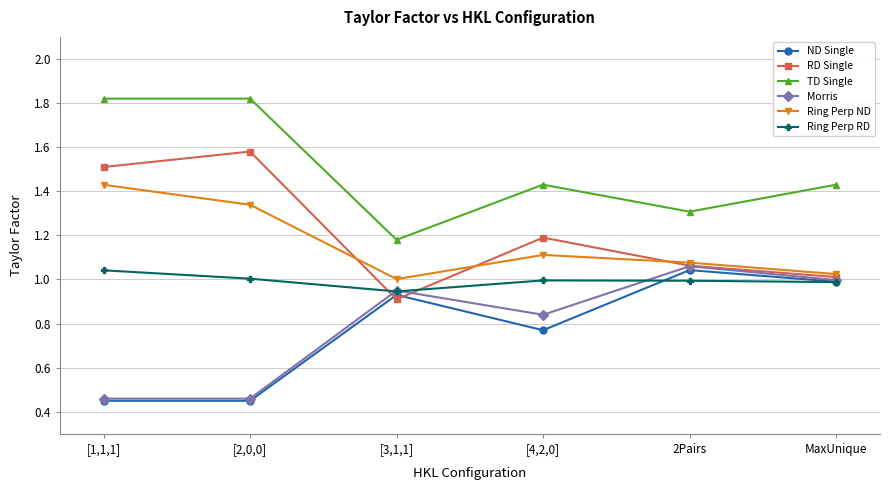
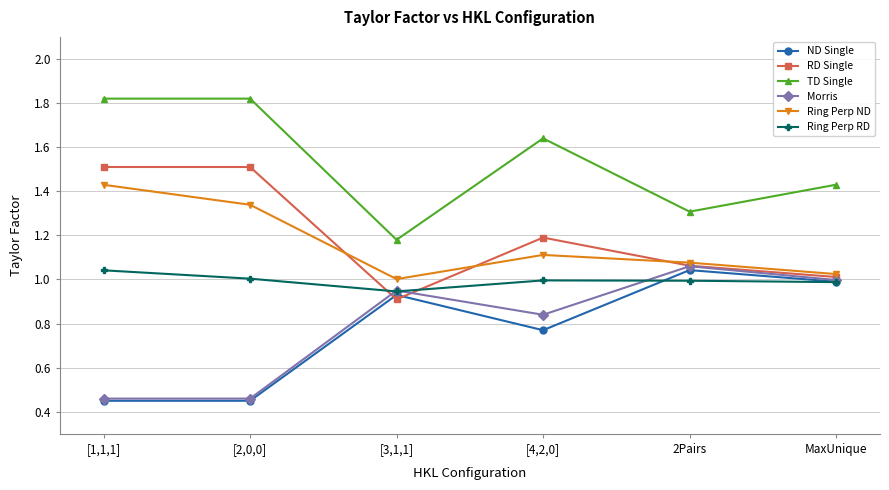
RD Single, [2,0,0]: 1.58 -> 1.51
TD Single, [4,2,0]: 1.43 -> 1.64
